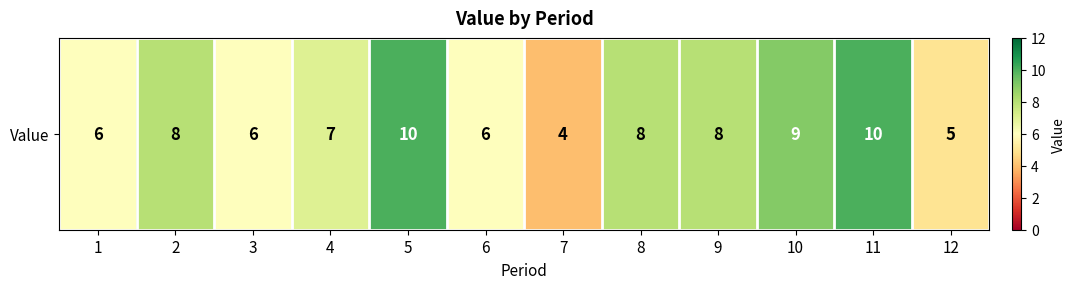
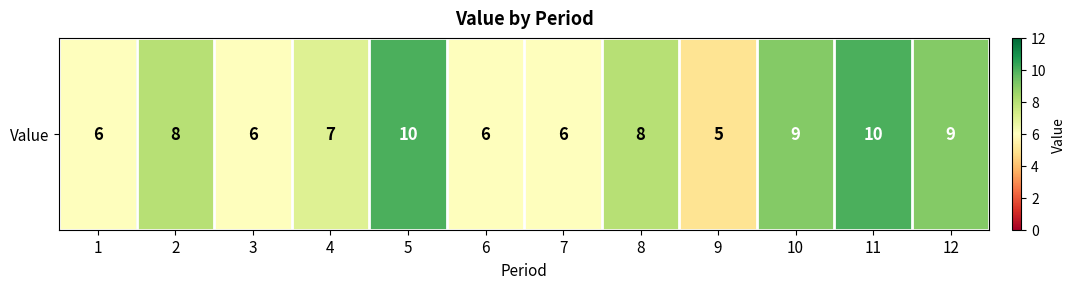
Value, 7: 4 -> 6
Value, 9: 8 -> 5
Value, 12: 5 -> 9
